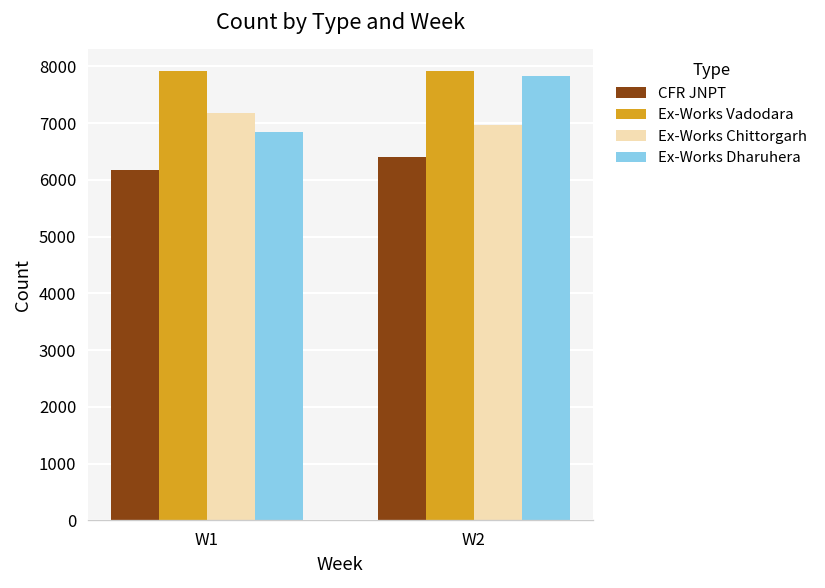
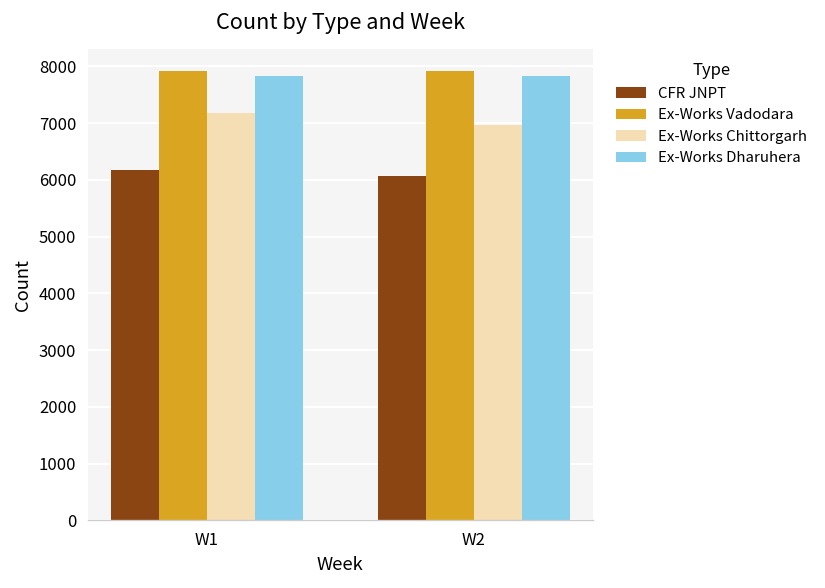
Ex-Works Dharuhera, W1: 6900 -> 7800
CFR JNPT, W2: 6400 -> 6100
